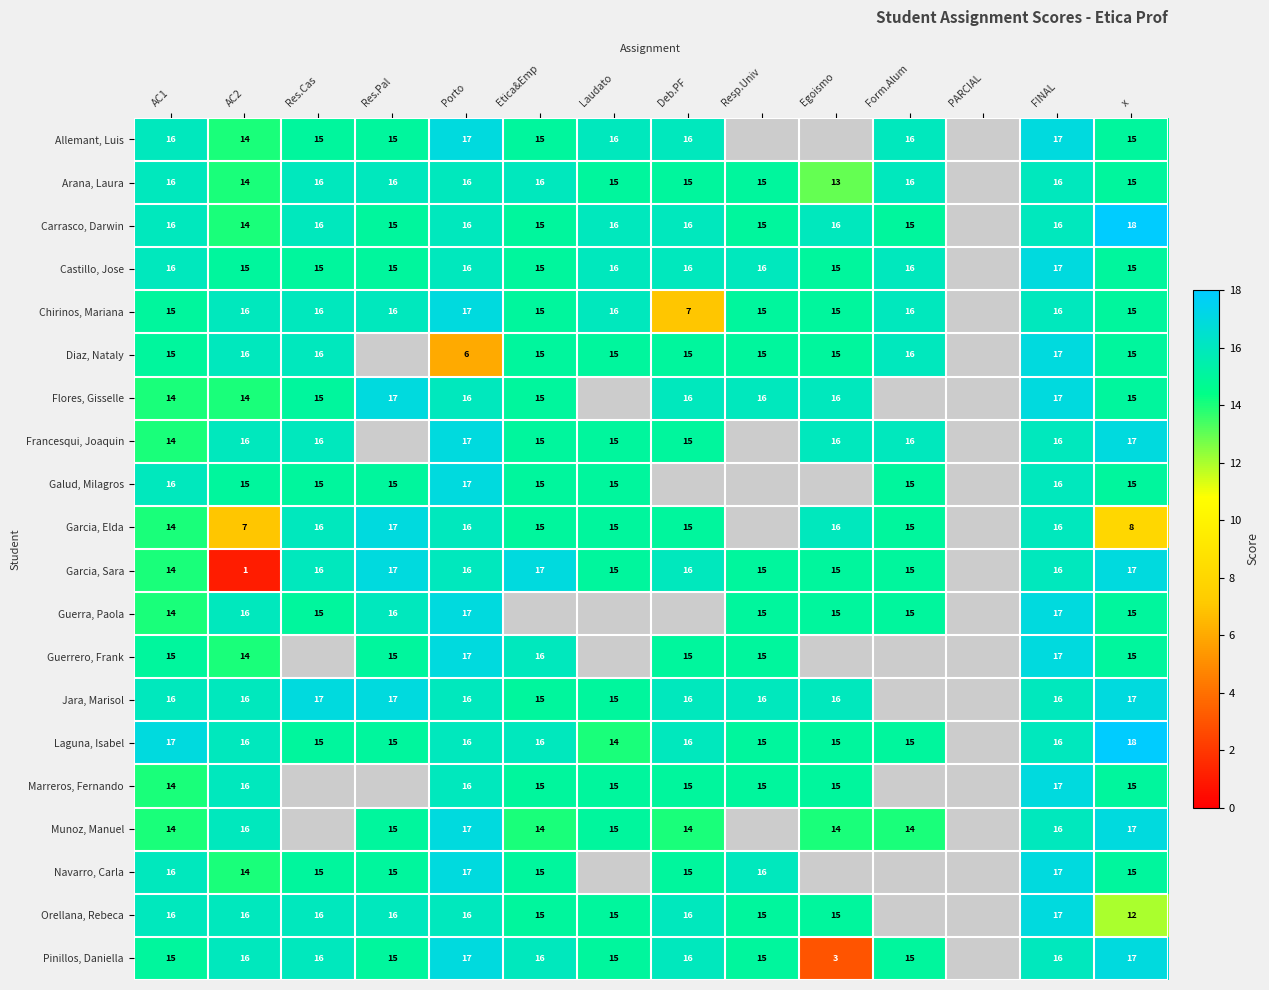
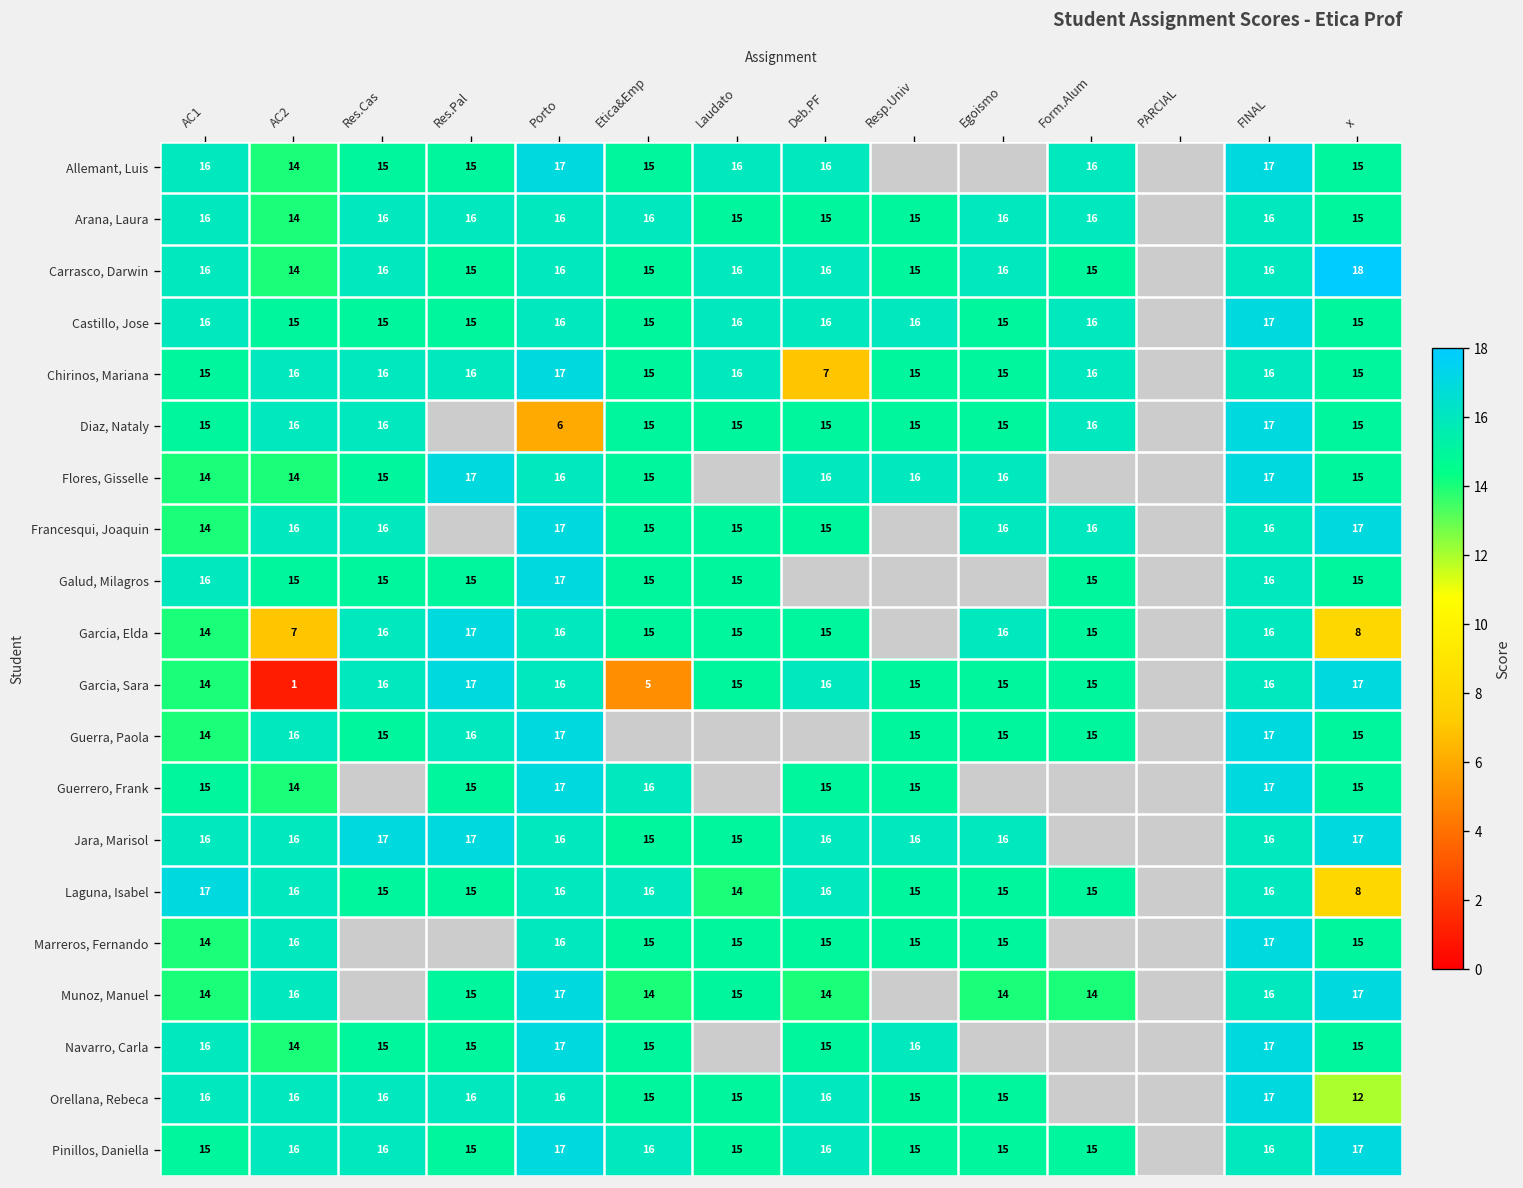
Arana, Laura, Egoismo: 13 -> 16
Garcia, Sara, Etica&Emp: 17 -> 5
Laguna, Isabel, x: 18 -> 8
Pinillos, Daniella, Egoismo: 3 -> 15
